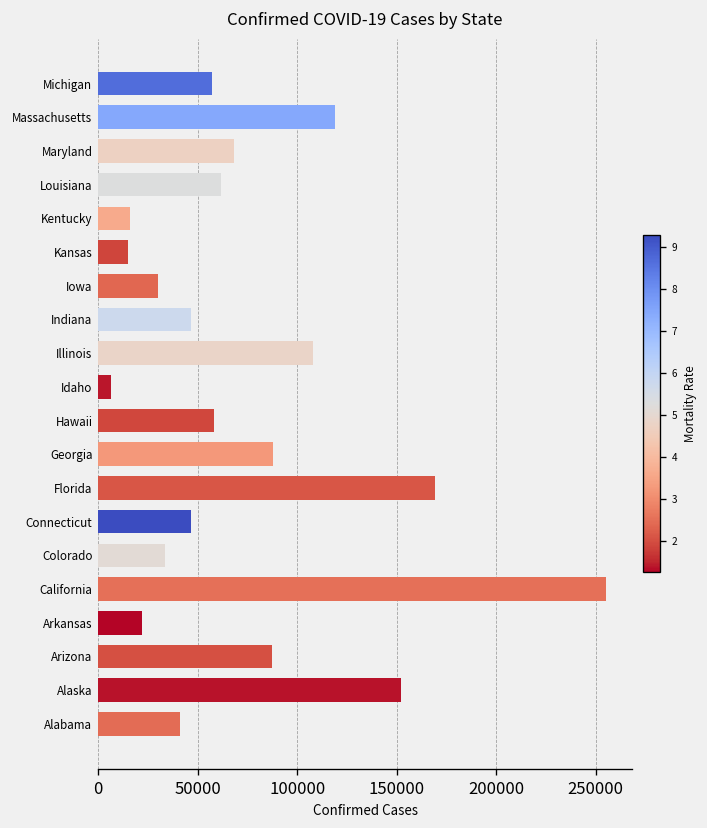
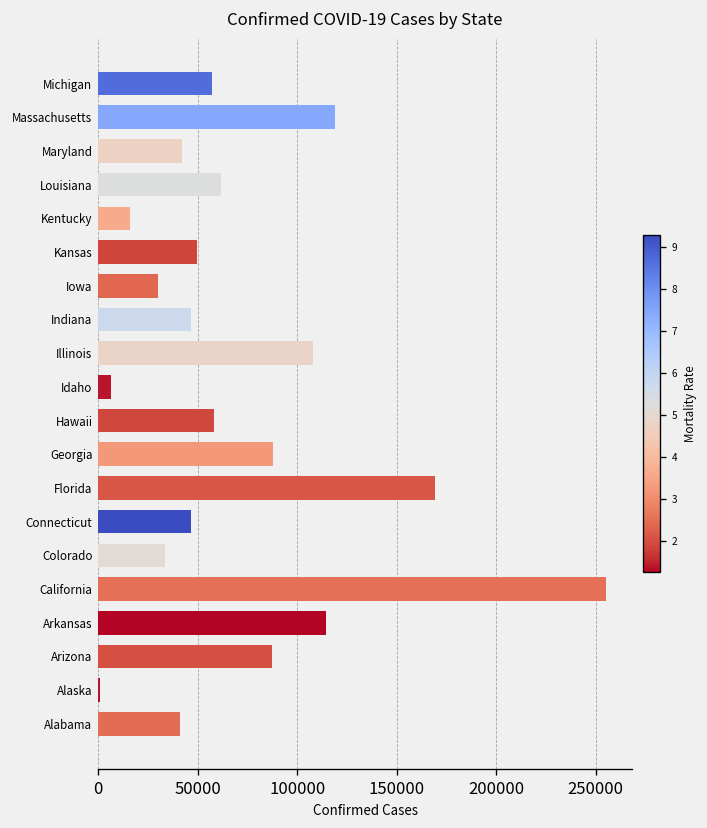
Maryland: 68000 -> 42000
Kansas: 15000 -> 50000
Arkansas: 22000 -> 114000
Alaska: 152000 -> 1000
